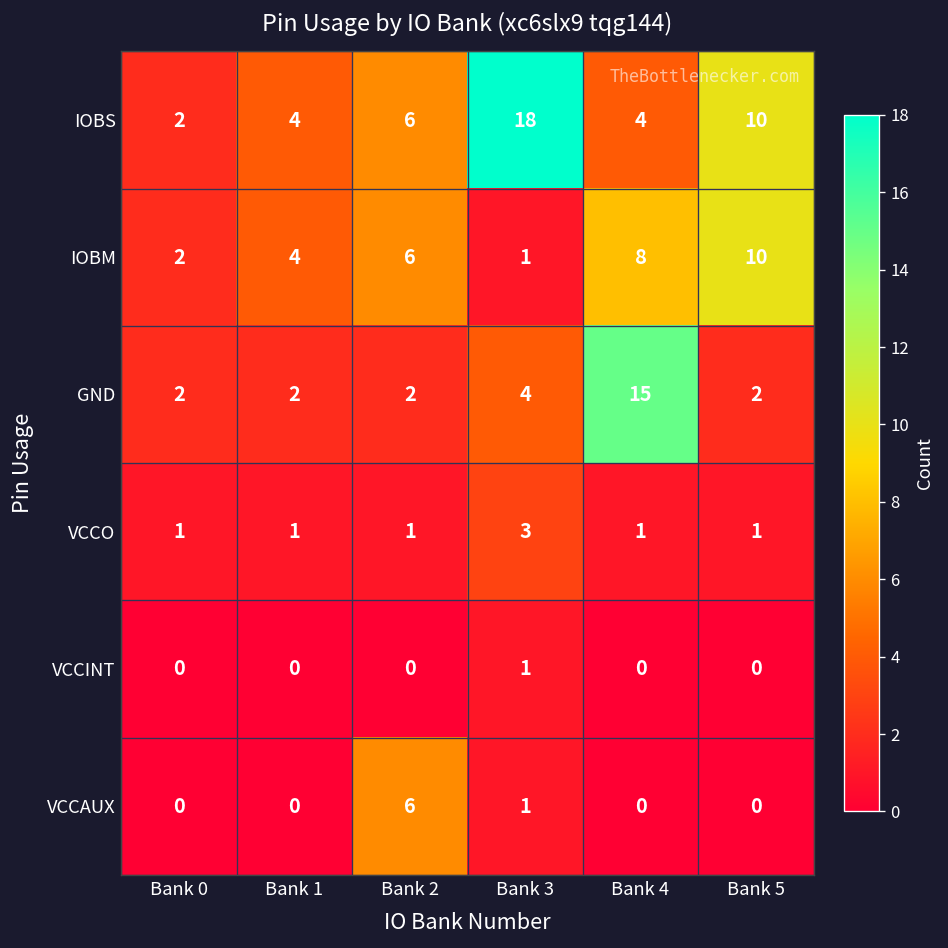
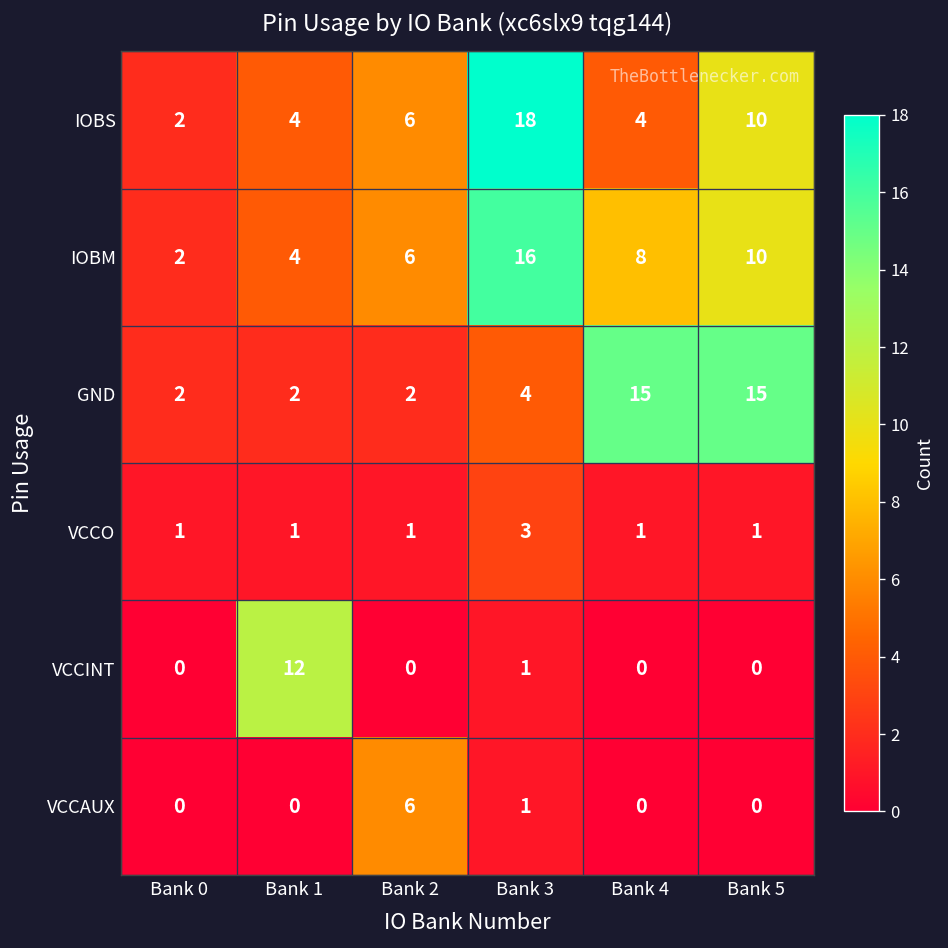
IOBM, Bank 3: 1 -> 16
GND, Bank 5: 2 -> 15
VCCINT, Bank 1: 0 -> 12
